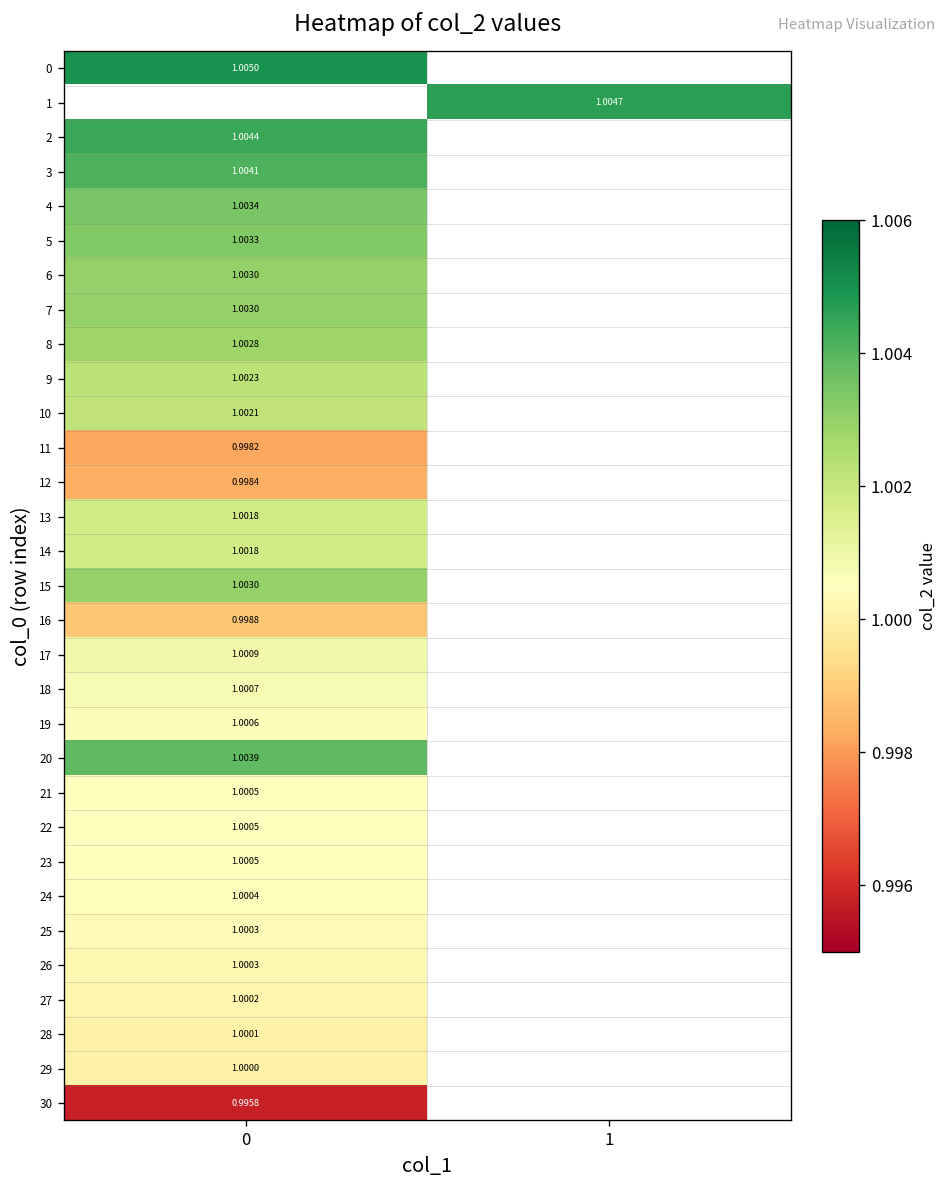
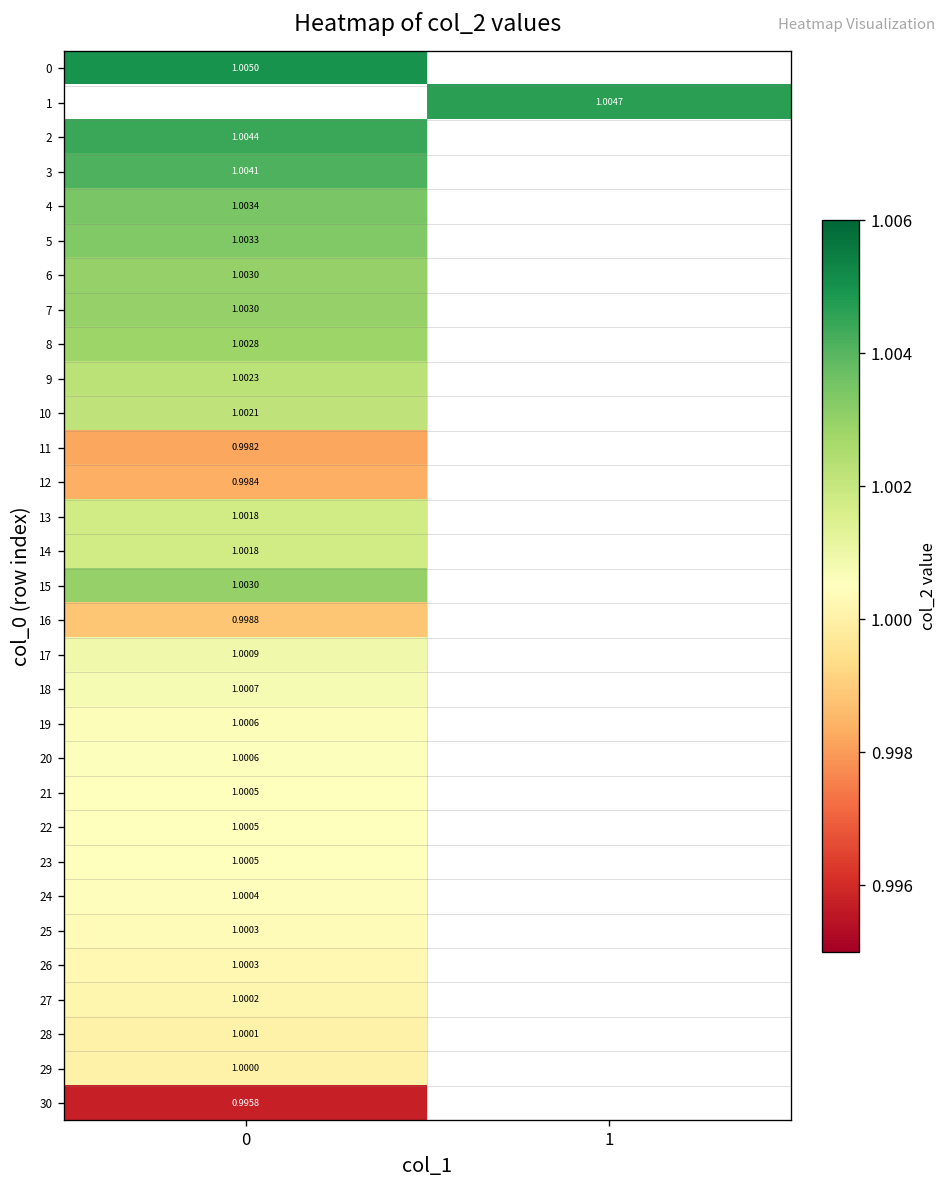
20, 0: 1.0039 -> 1.0006
